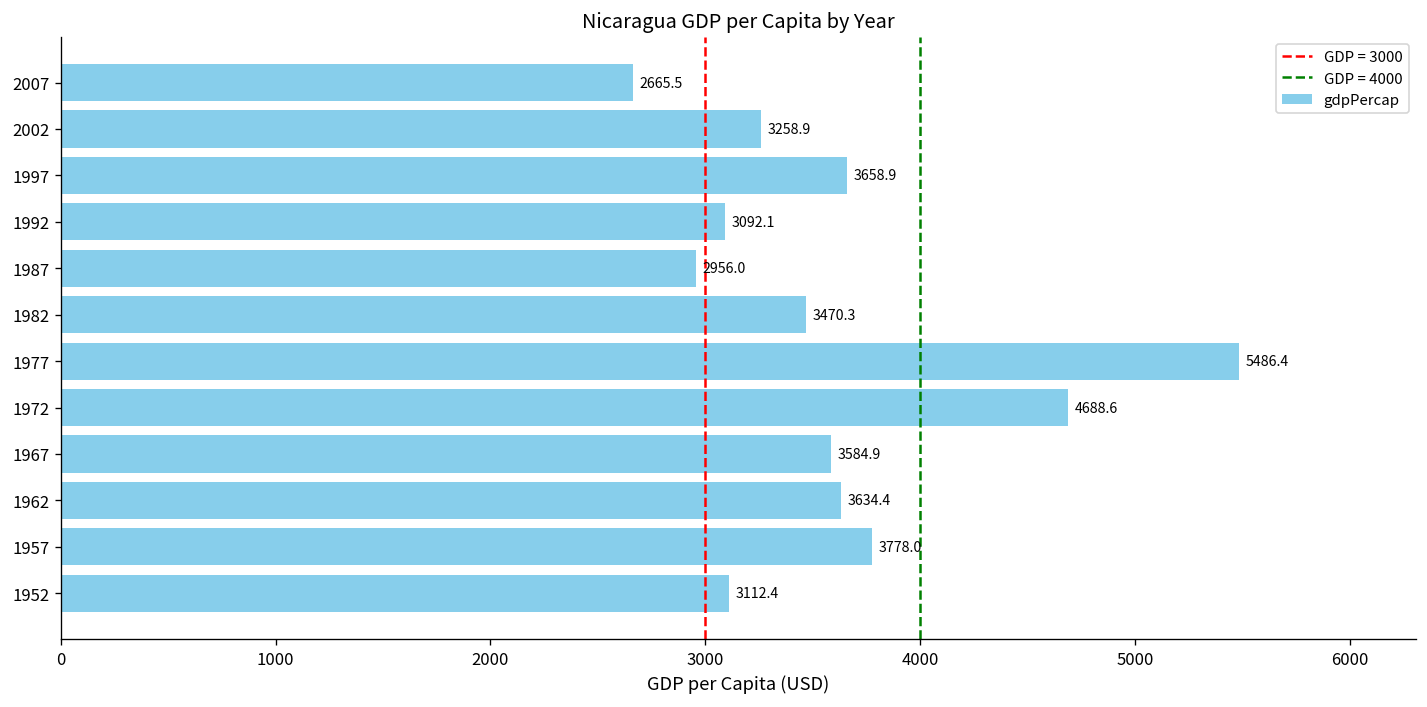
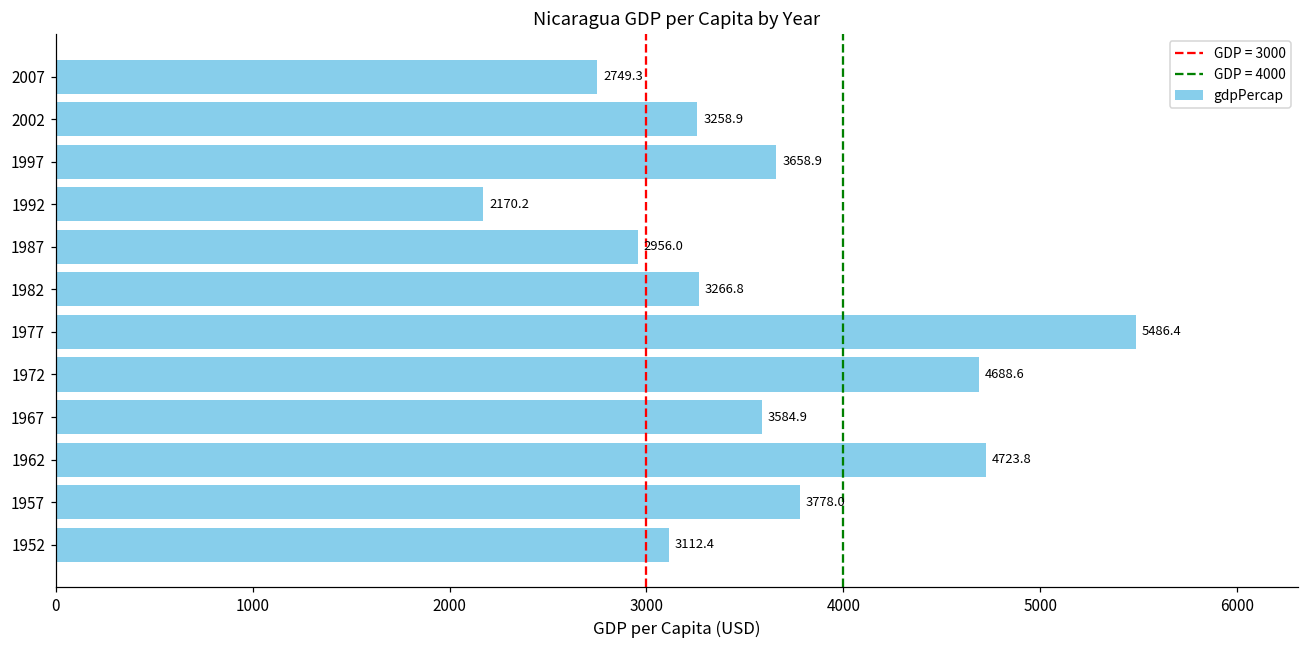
2007: 2665.5 -> 2749.3
1992: 3092.1 -> 2170.2
1982: 3470.3 -> 3266.8
1962: 3634.4 -> 4723.8
